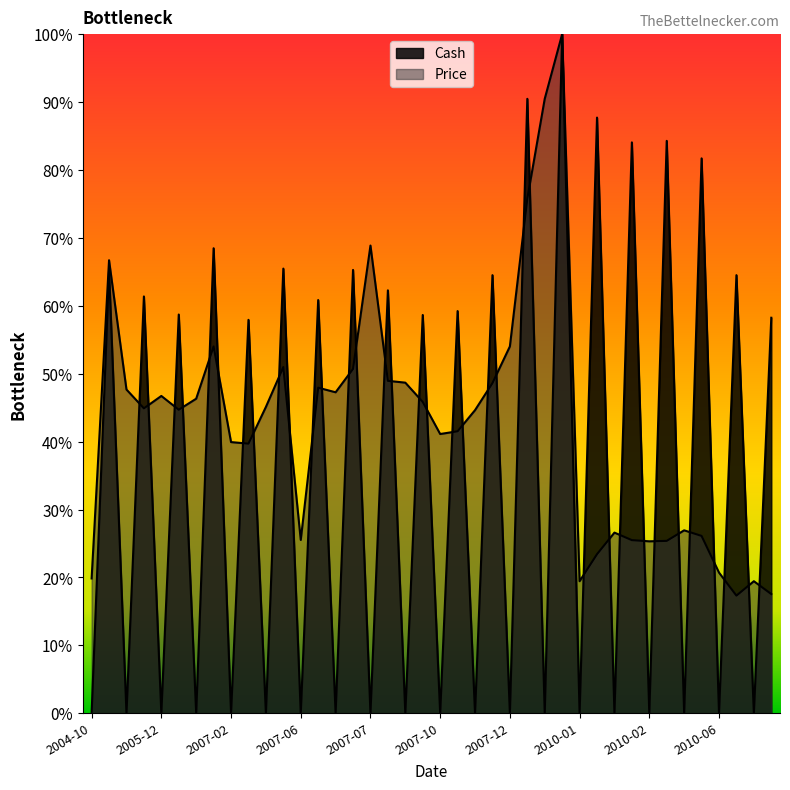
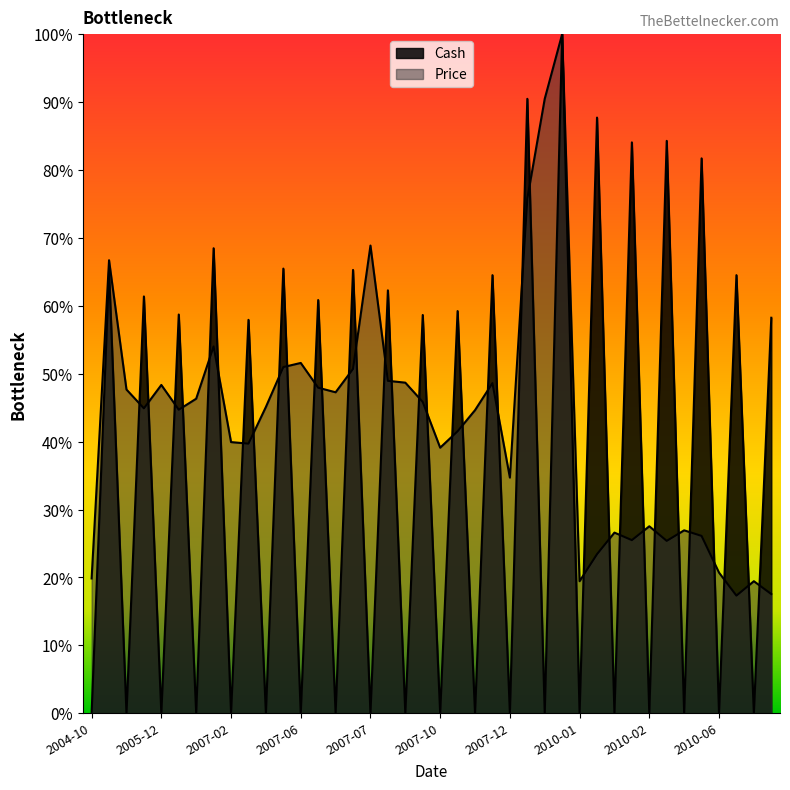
Price, 2005-12: 47% -> 48%
Price, 2007-06: 26% -> 52%
Price, 2007-10: 41% -> 39%
Price, 2007-12: 54% -> 35%
Price, 2010-02: 25% -> 28%
